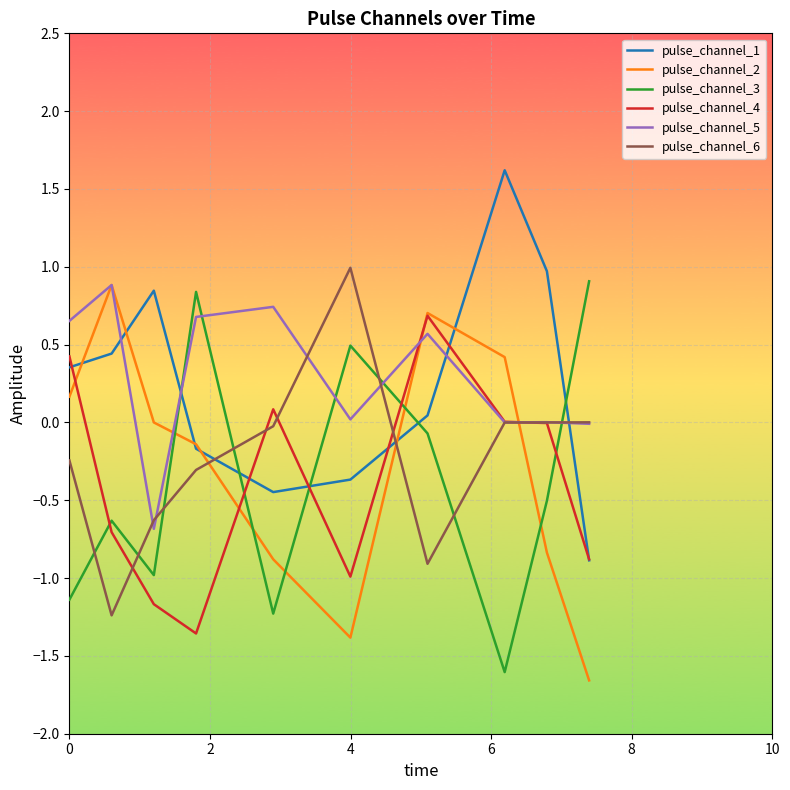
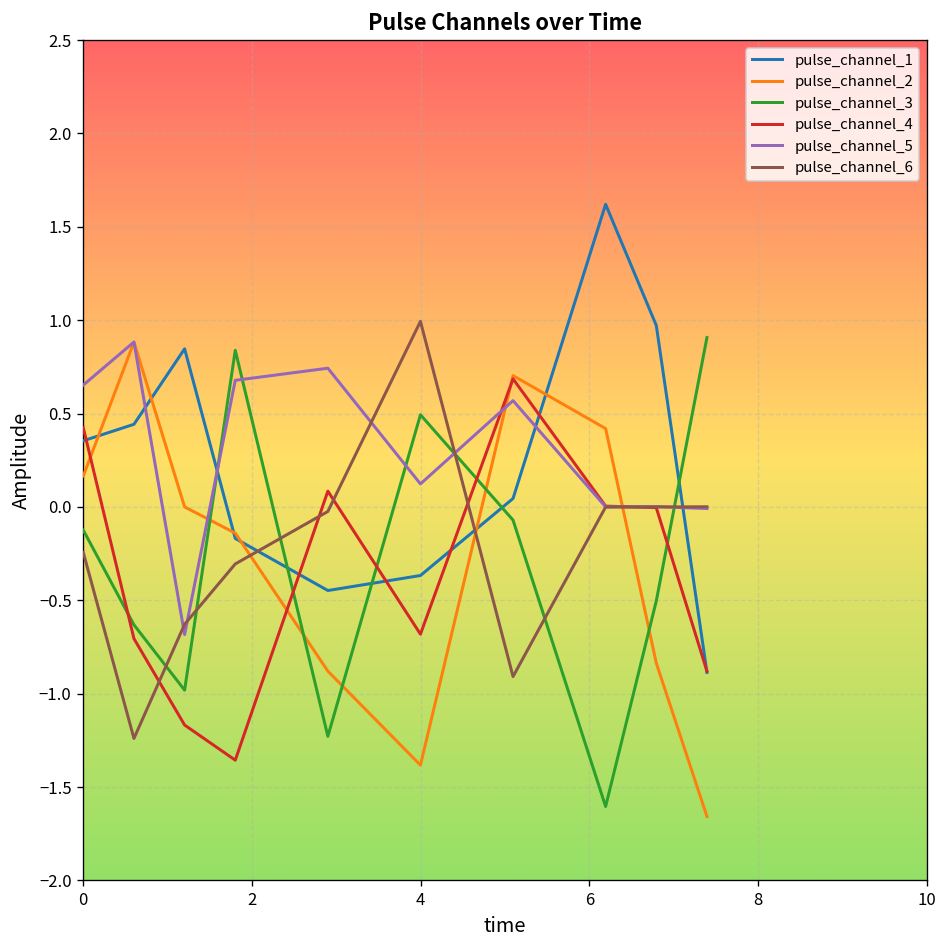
pulse_channel_3, 0: -1.14 -> -0.12
pulse_channel_4, 4: -0.99 -> -0.68
pulse_channel_5, 4: 0.02 -> 0.12
